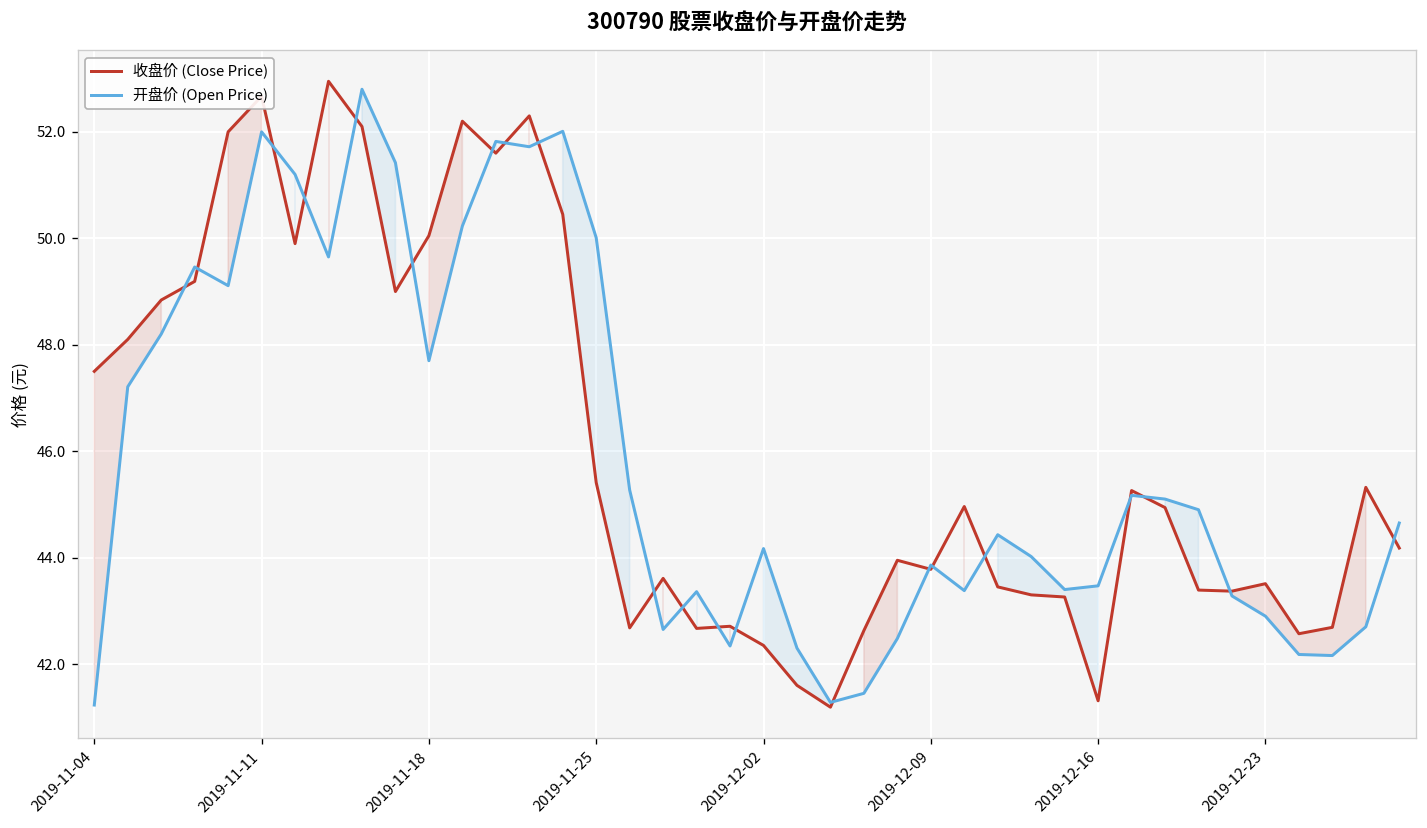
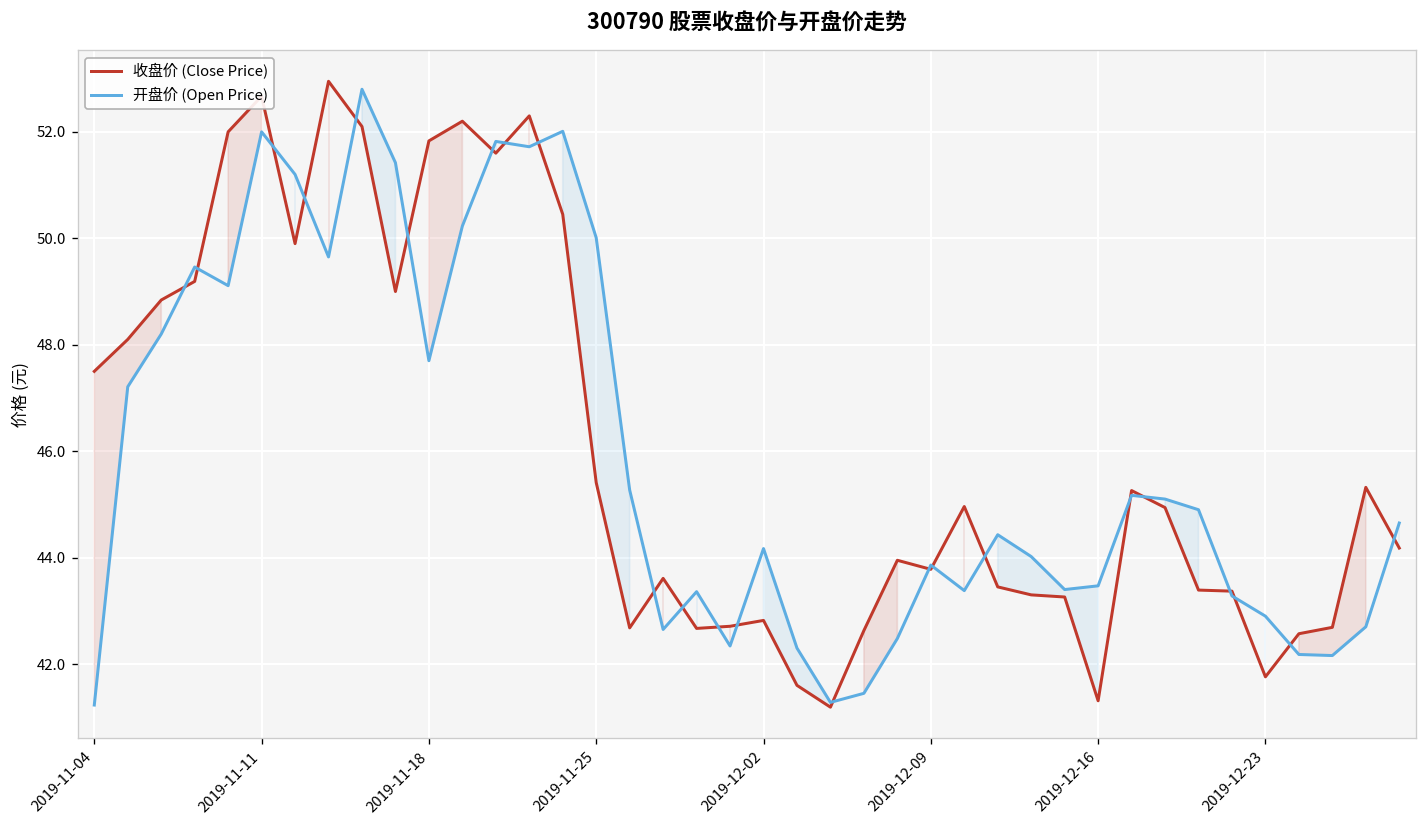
收盘价 (Close Price), 2019-11-18: 50.1 -> 51.8
收盘价 (Close Price), 2019-12-02: 42.4 -> 42.8
收盘价 (Close Price), 2019-12-23: 43.5 -> 41.8
